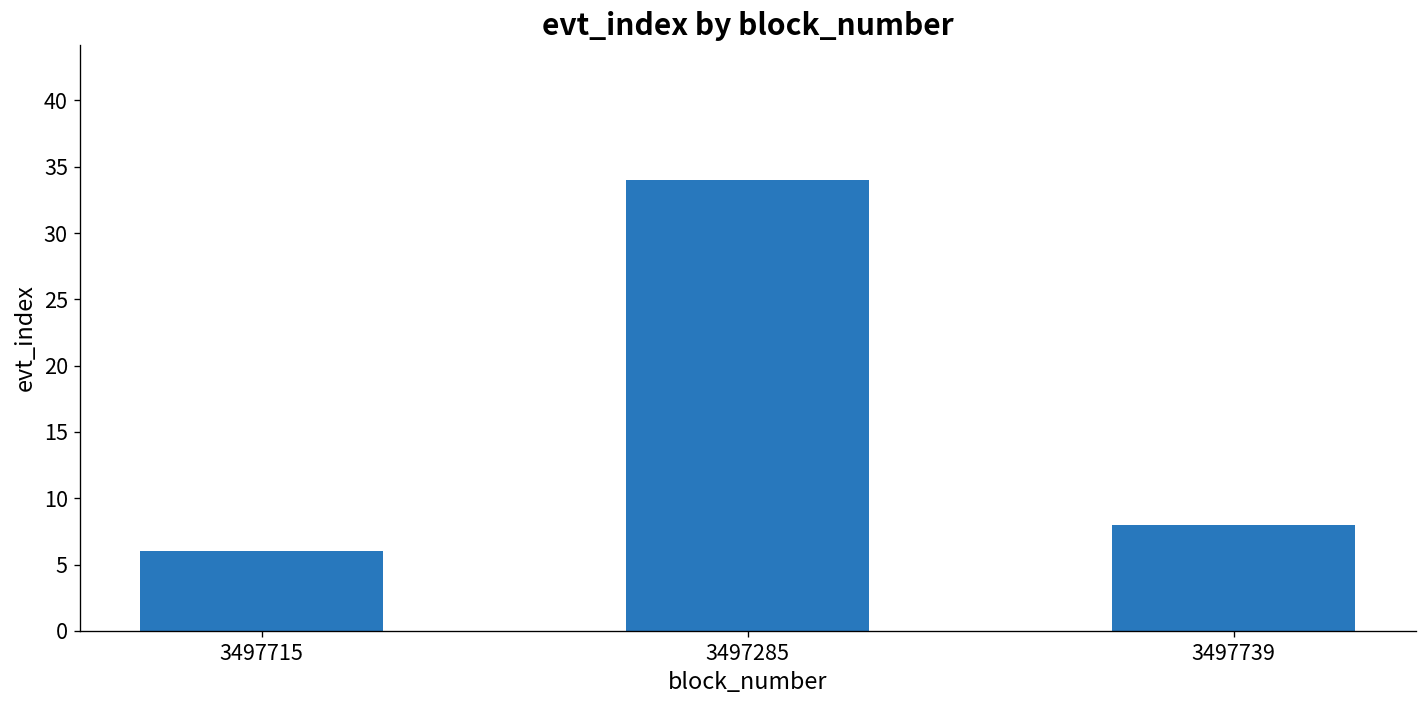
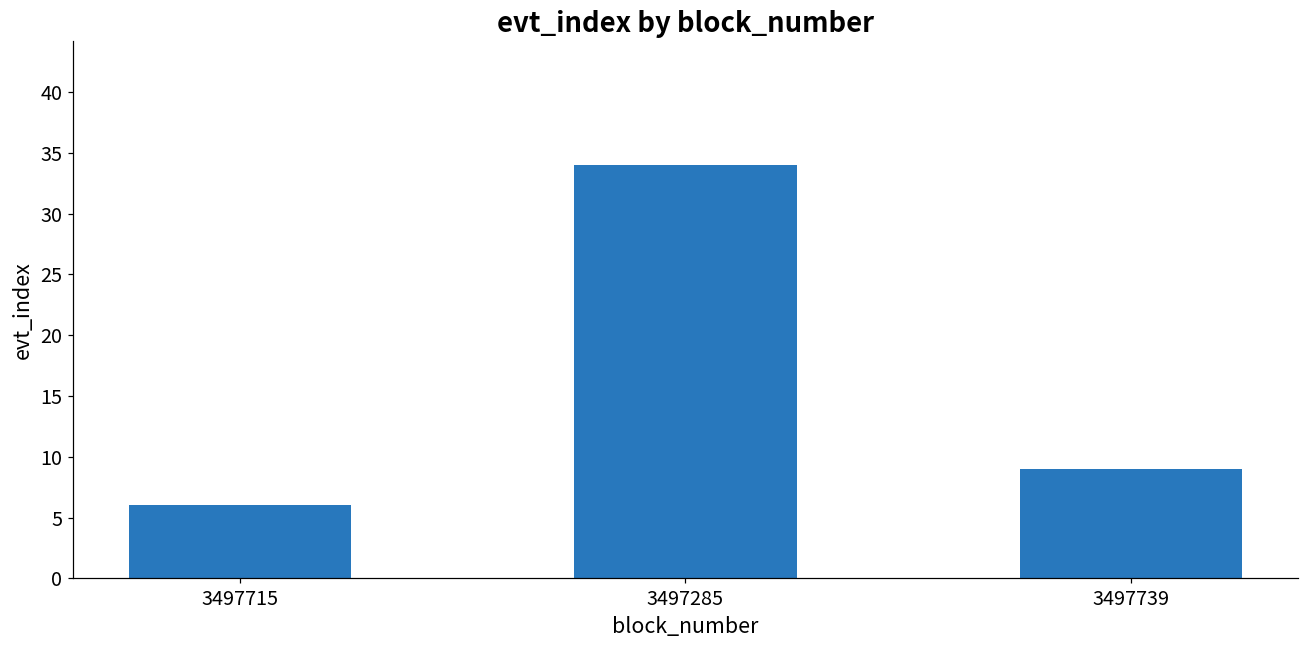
3497739: 8 -> 9
